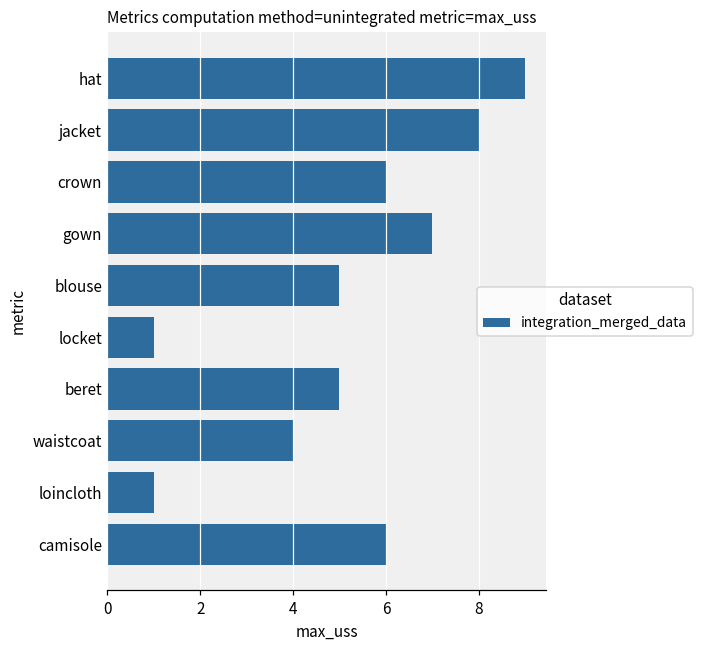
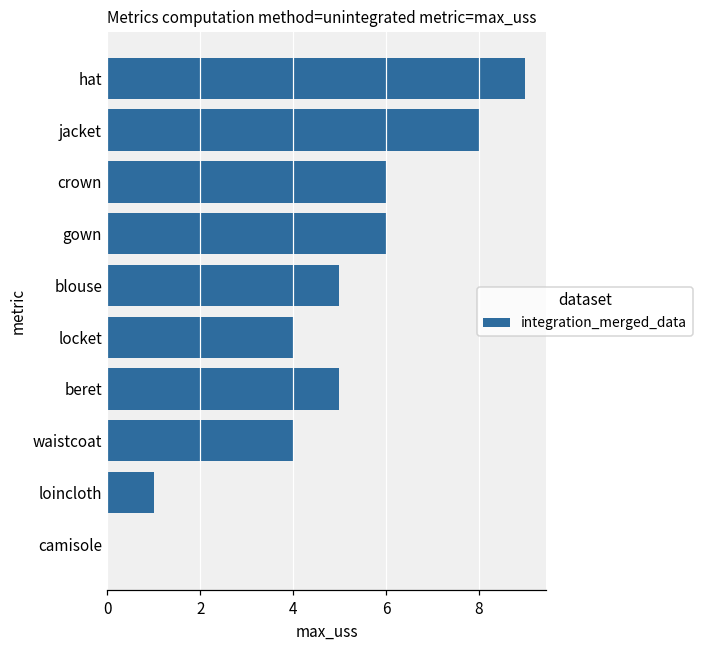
gown: 7 -> 6
locket: 1 -> 4
camisole: 6 -> 0
